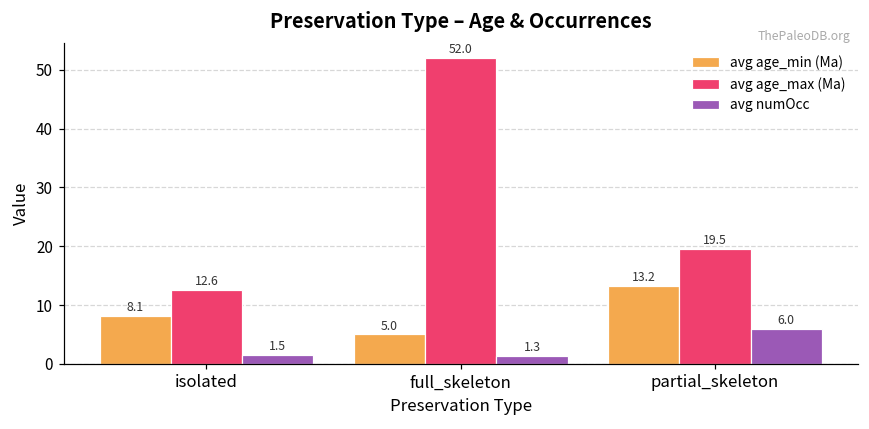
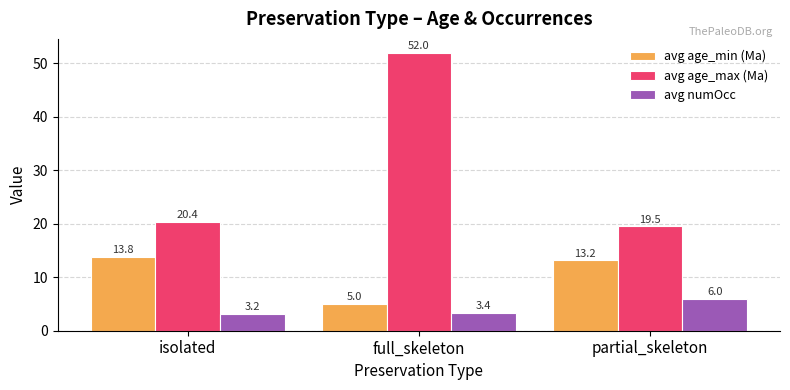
avg age_min (Ma), isolated: 8.1 -> 13.8
avg age_max (Ma), isolated: 12.6 -> 20.4
avg numOcc, isolated: 1.5 -> 3.2
avg numOcc, full_skeleton: 1.3 -> 3.4
